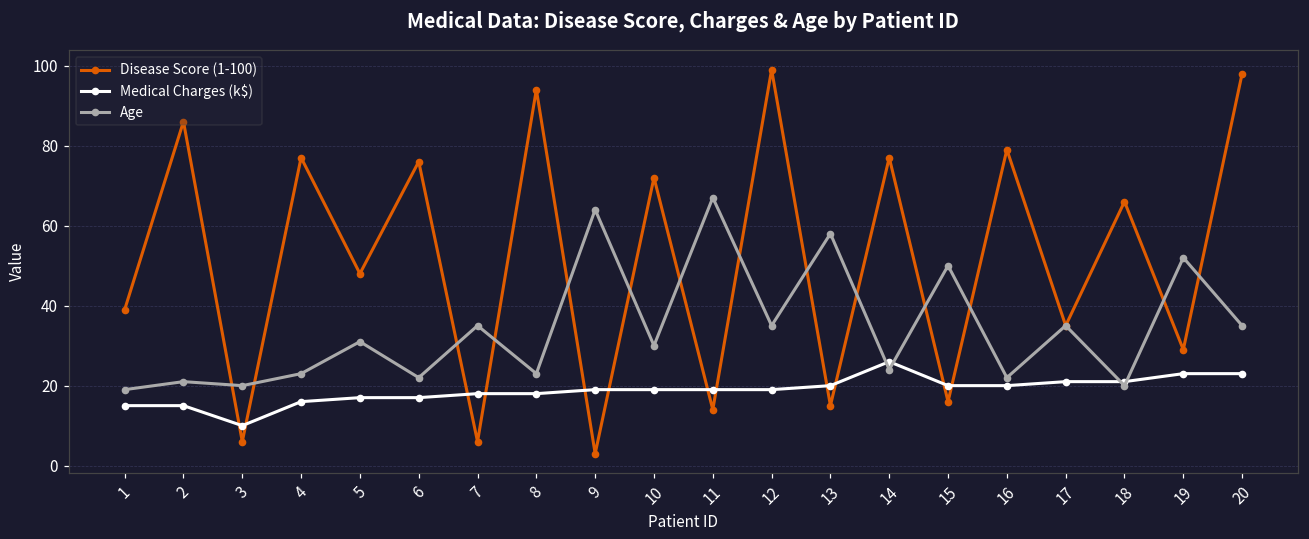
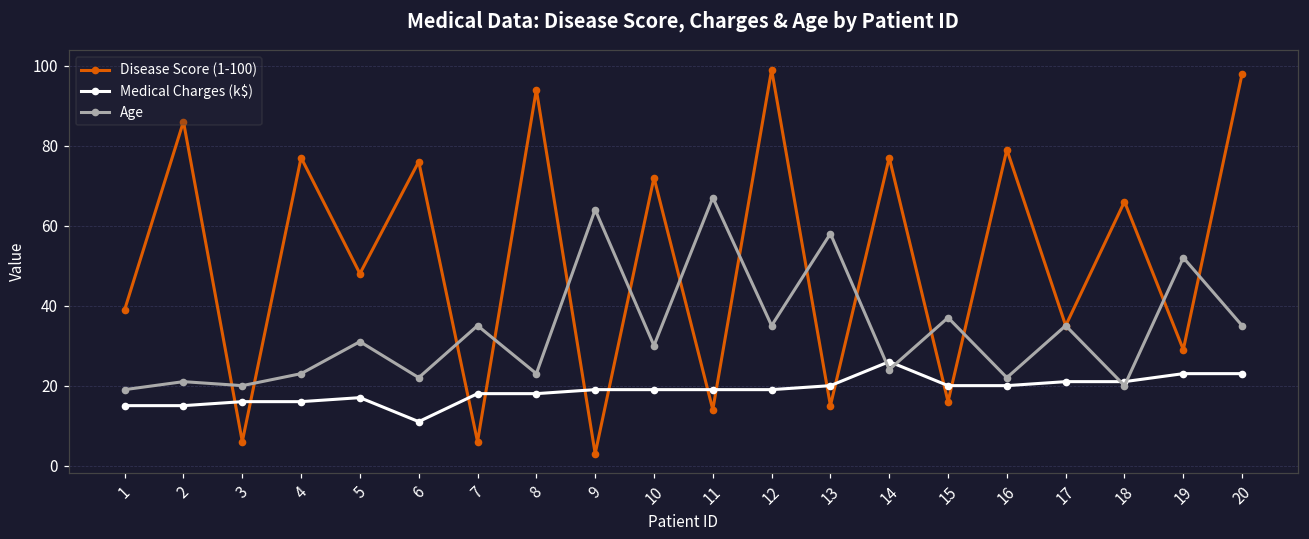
Medical Charges (k$), 3: 10 -> 16
Medical Charges (k$), 6: 17 -> 11
Age, 15: 50 -> 37
